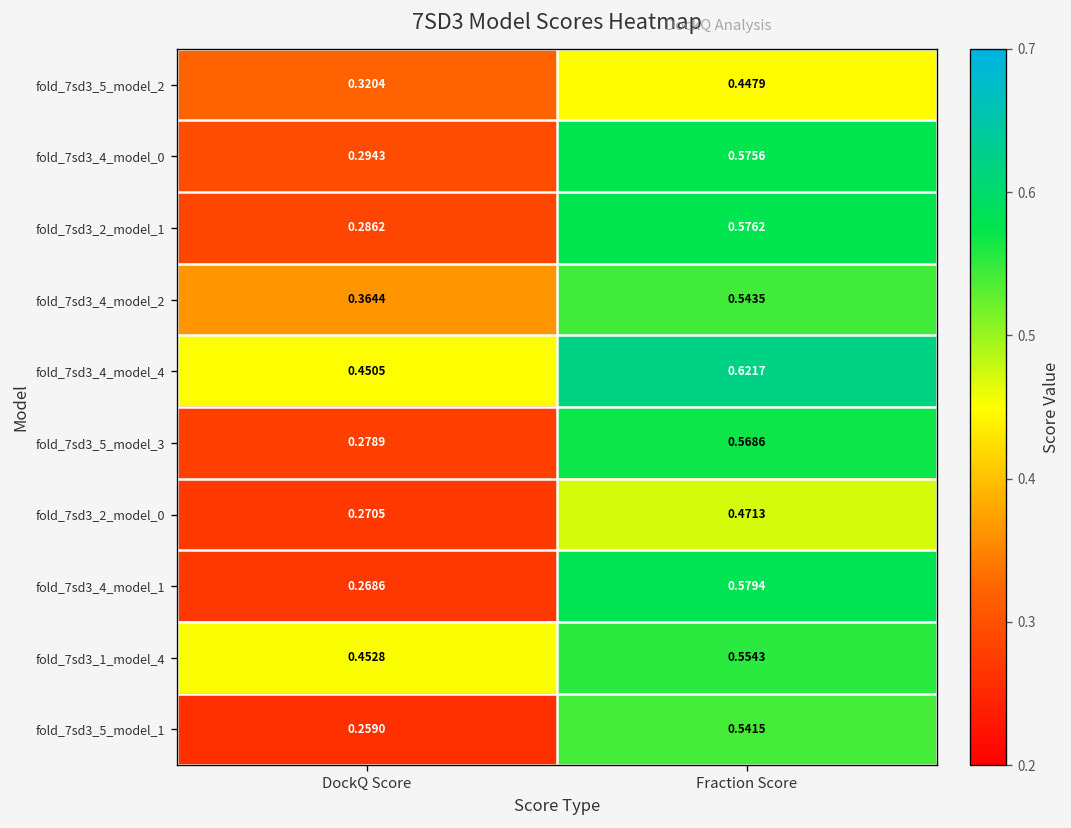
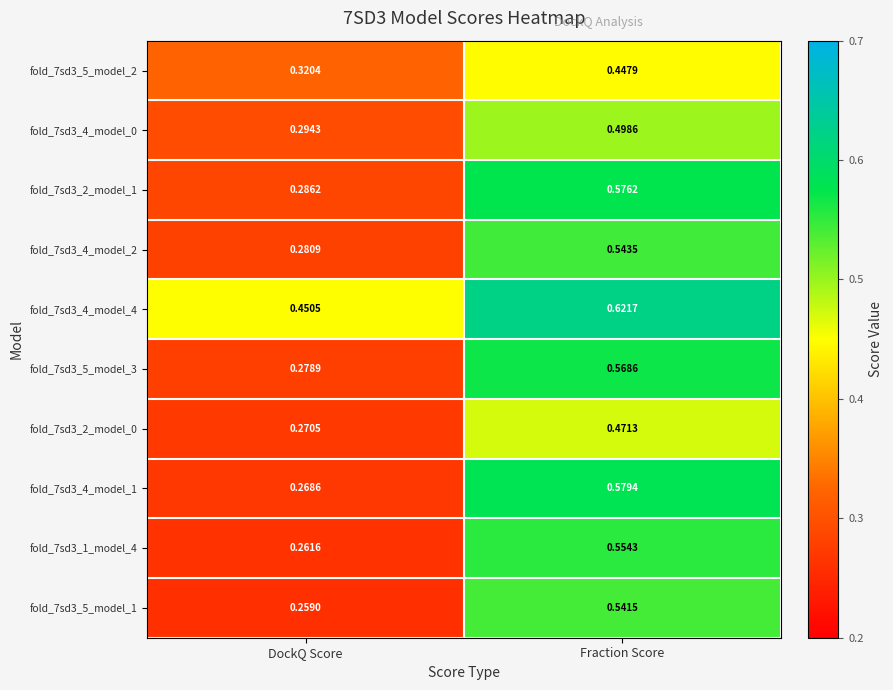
fold_7sd3_4_model_0, Fraction Score: 0.5756 -> 0.4986
fold_7sd3_4_model_2, DockQ Score: 0.3644 -> 0.2809
fold_7sd3_1_model_4, DockQ Score: 0.4528 -> 0.2616
